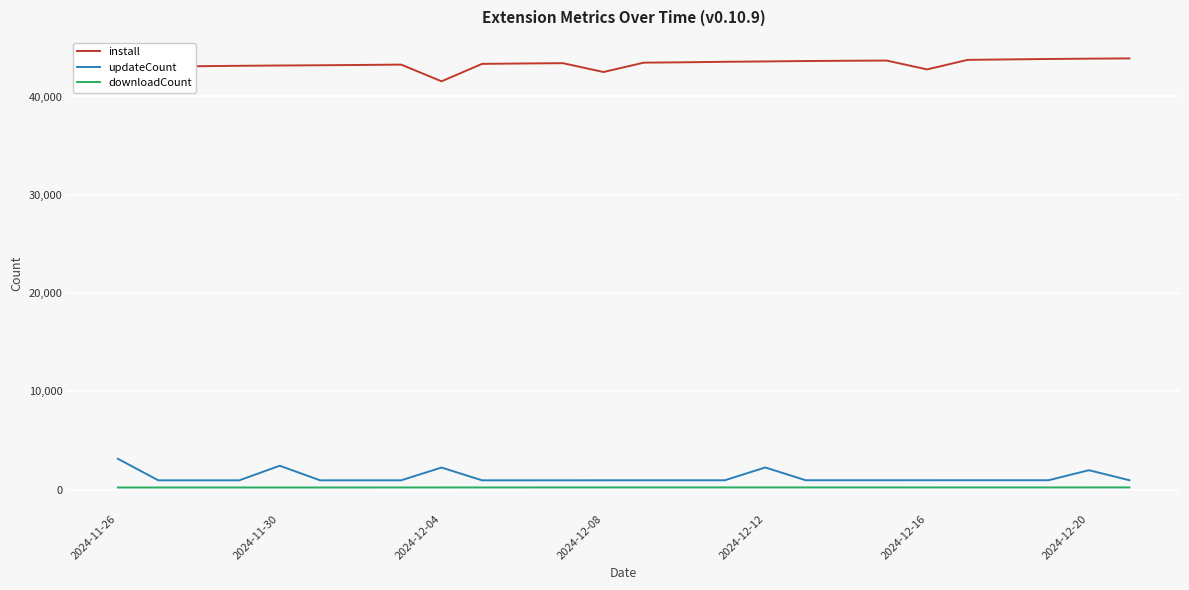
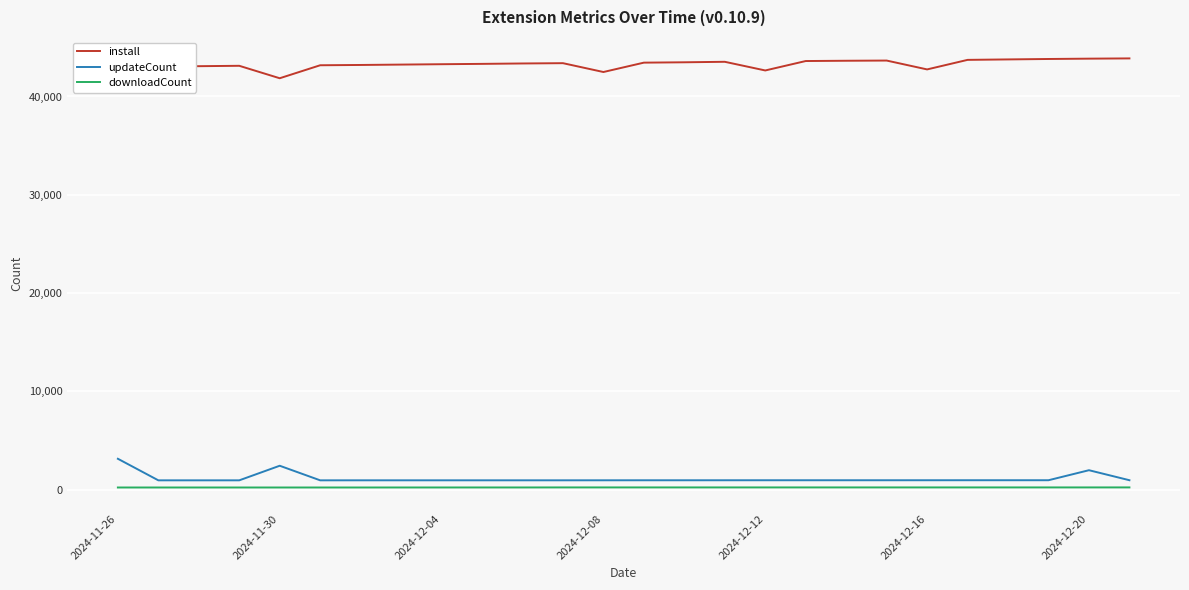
install, 2024-11-30: 43,000 -> 42,000
install, 2024-12-04: 42,000 -> 43,000
updateCount, 2024-12-04: 2,000 -> 1,000
install, 2024-12-12: 44,000 -> 43,000
updateCount, 2024-12-12: 2,000 -> 1,000
